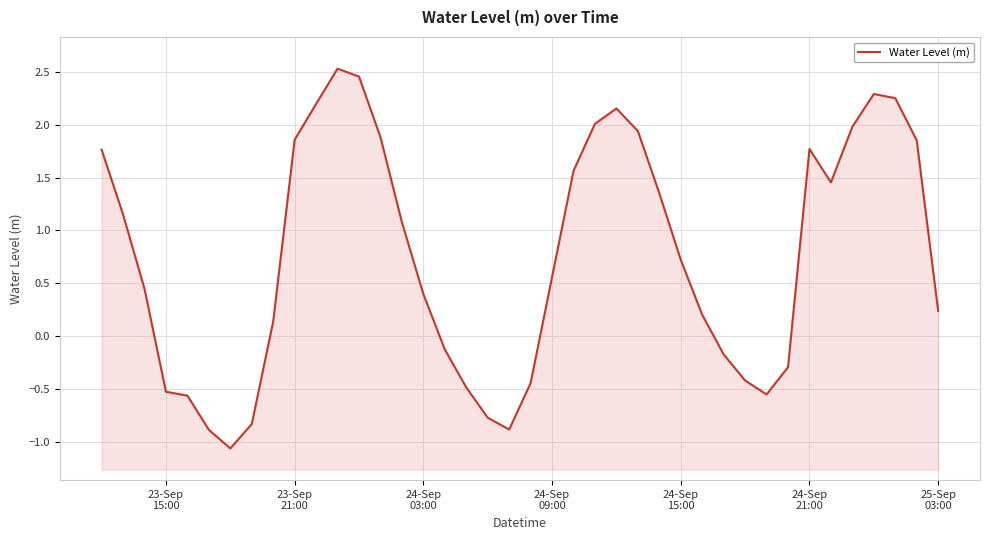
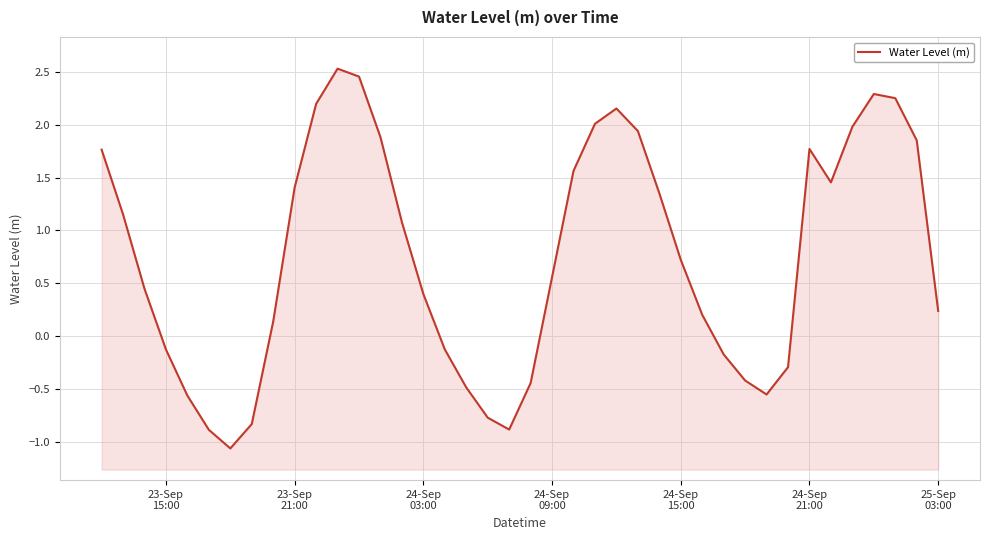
23-Sep 15:00: -0.53 -> -0.13
23-Sep 21:00: 1.86 -> 1.41
